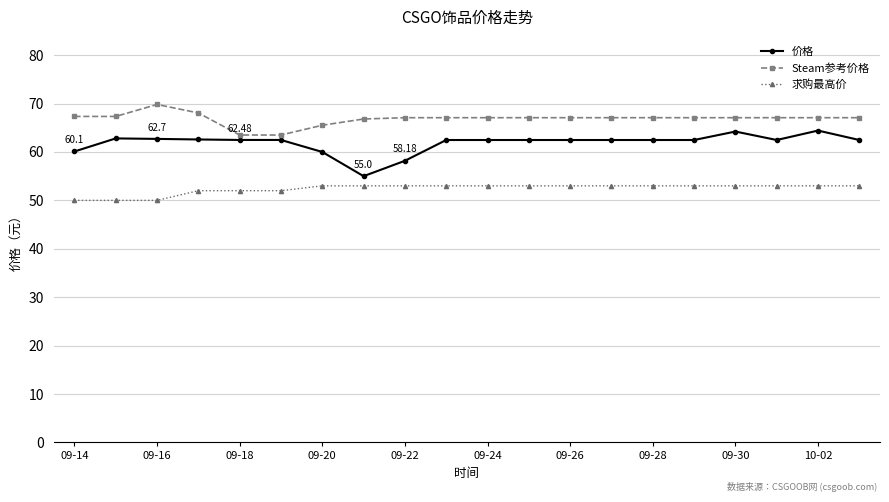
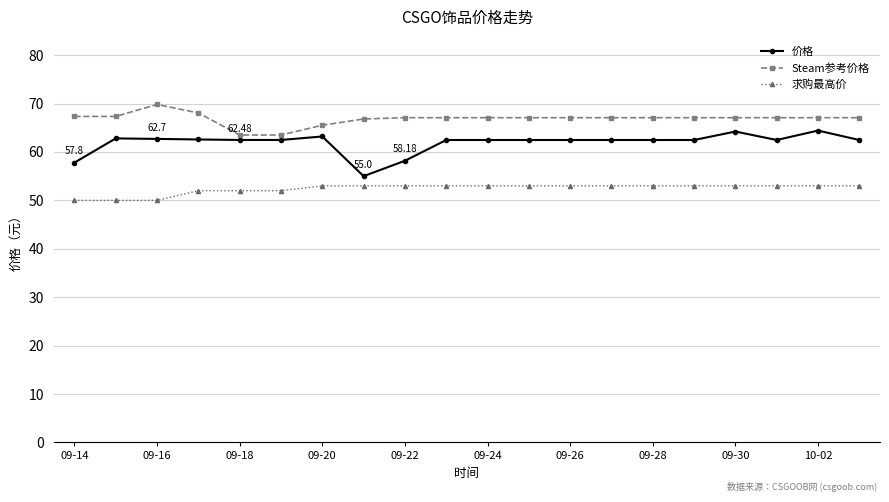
价格, 09-14: 60.1 -> 57.8
价格, 09-20: 60 -> 63
